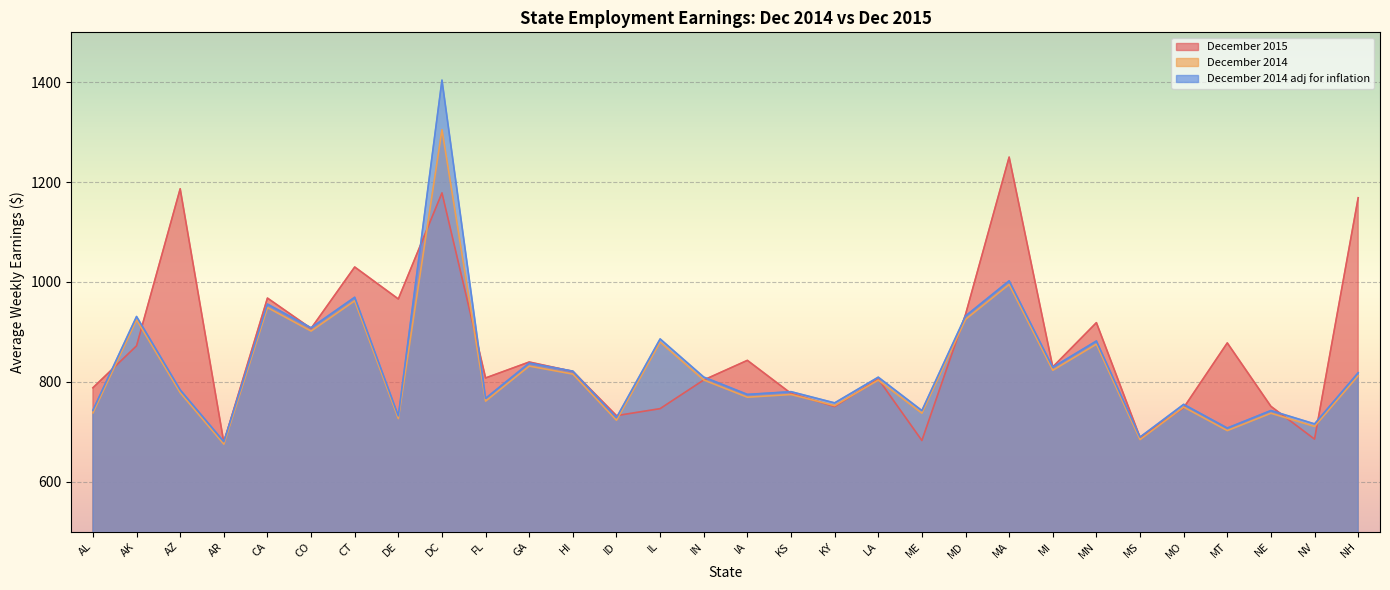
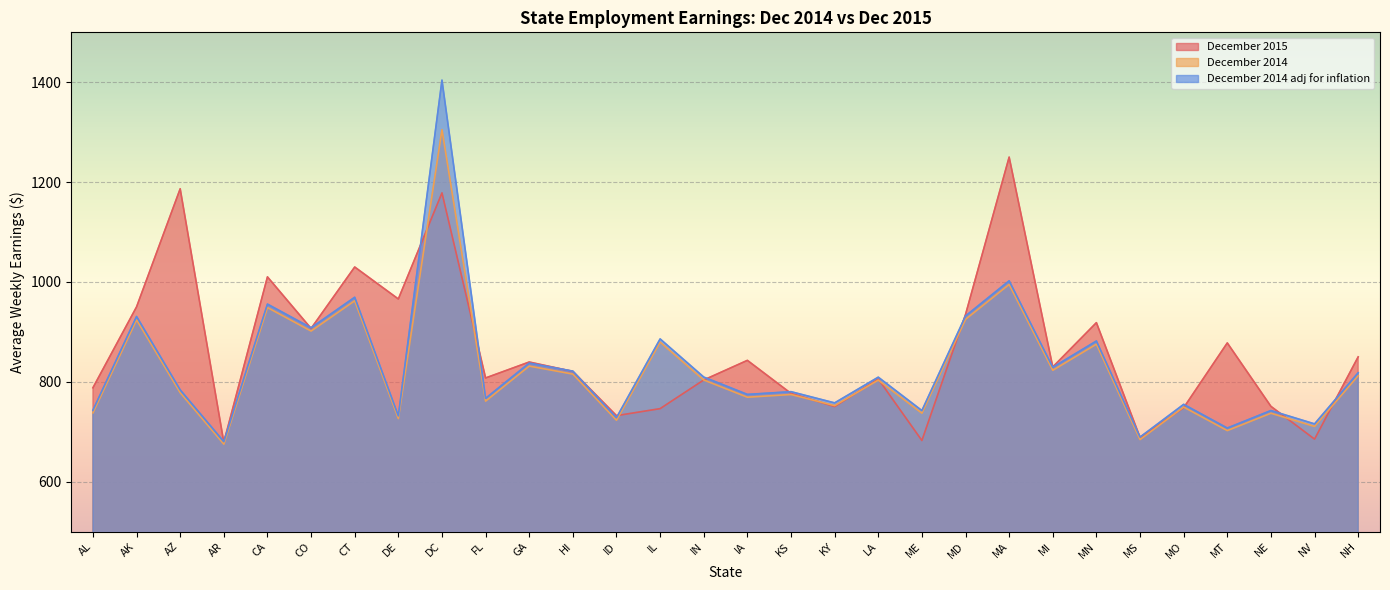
December 2015, AK: 870 -> 950
December 2015, CA: 970 -> 1010
December 2015, NH: 1170 -> 850
